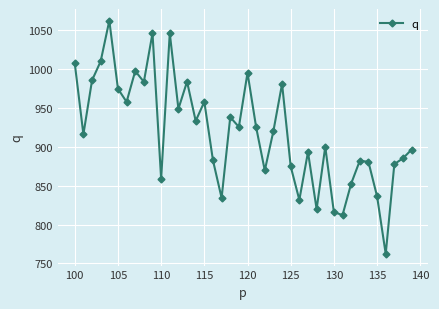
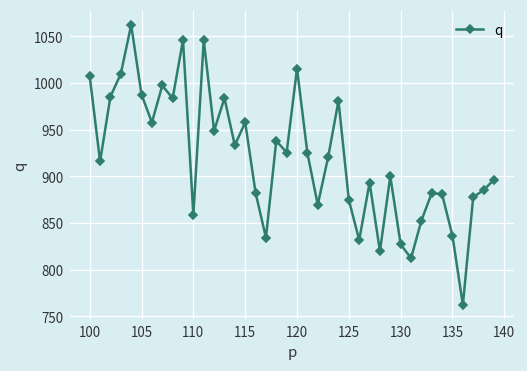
105: 970 -> 990
120: 1000 -> 1020
130: 820 -> 830
